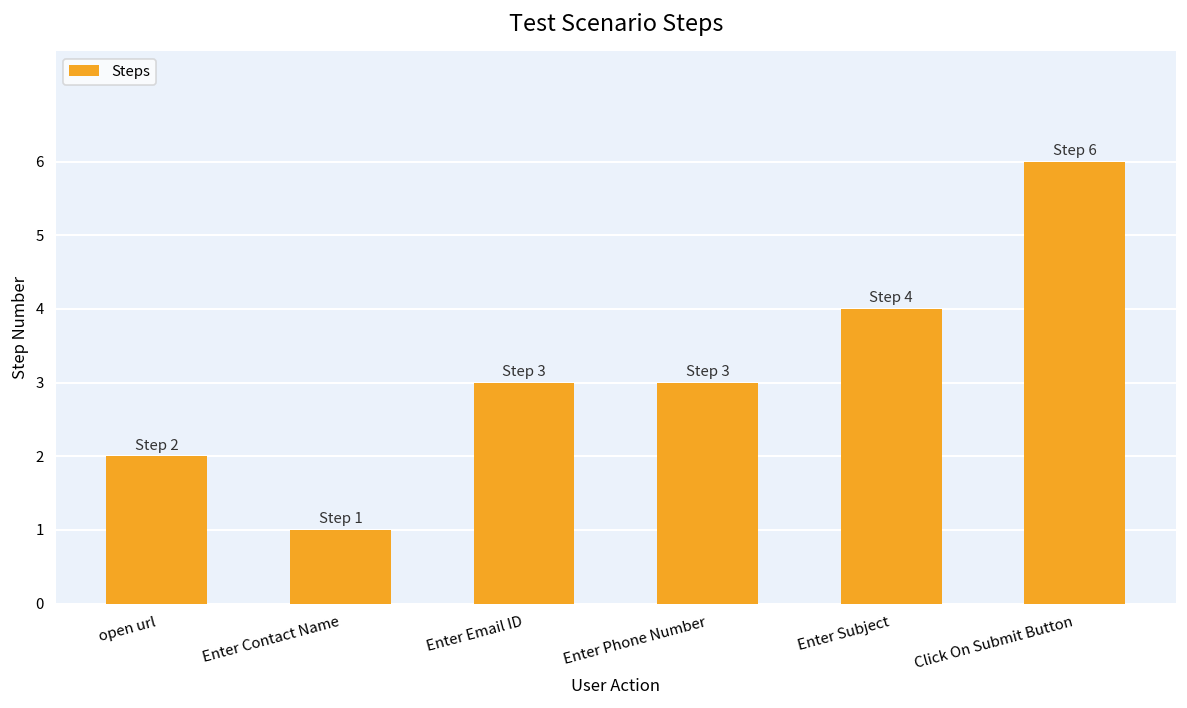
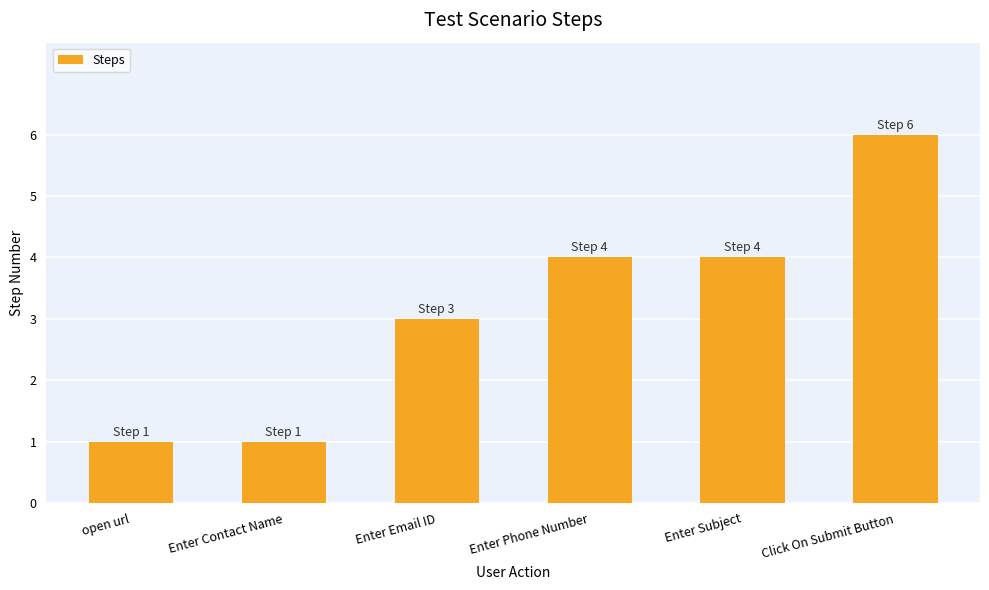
open url: 2 -> 1
Enter Phone Number: 3 -> 4
